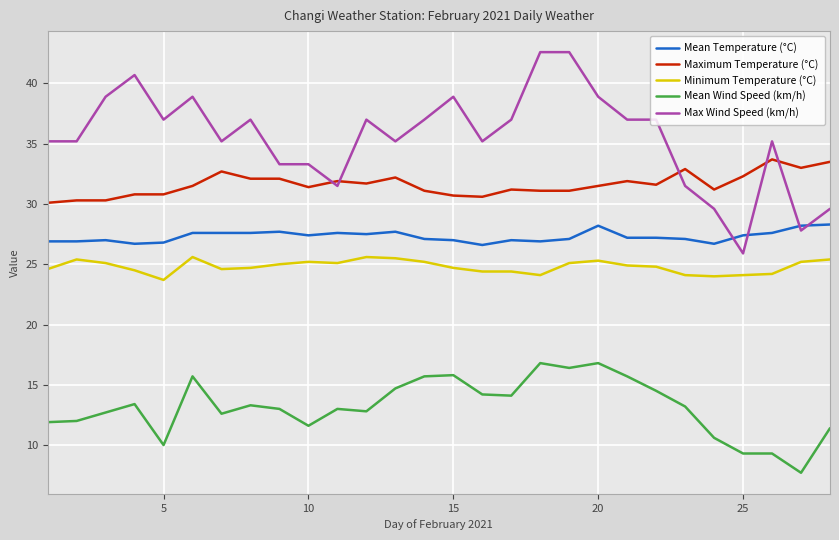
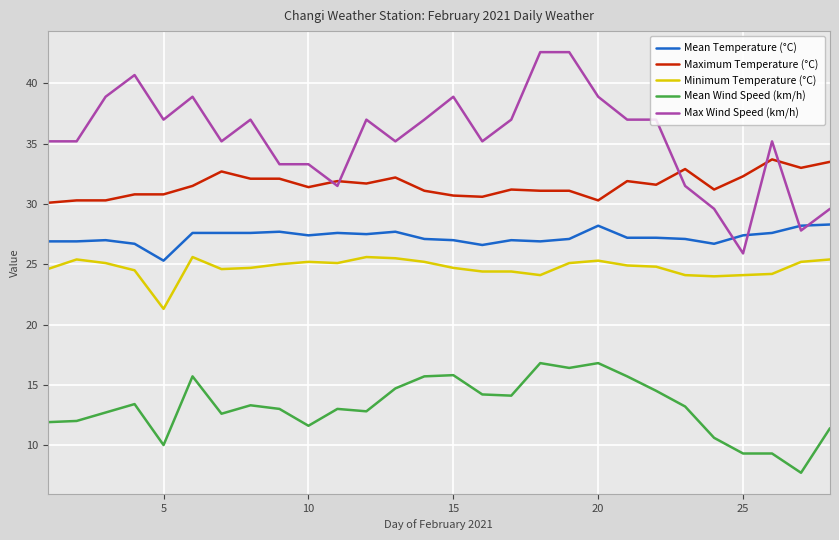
Mean Temperature (°C), 5: 26.8 -> 25.3
Minimum Temperature (°C), 5: 23.7 -> 21.3
Maximum Temperature (°C), 20: 31.5 -> 30.3
